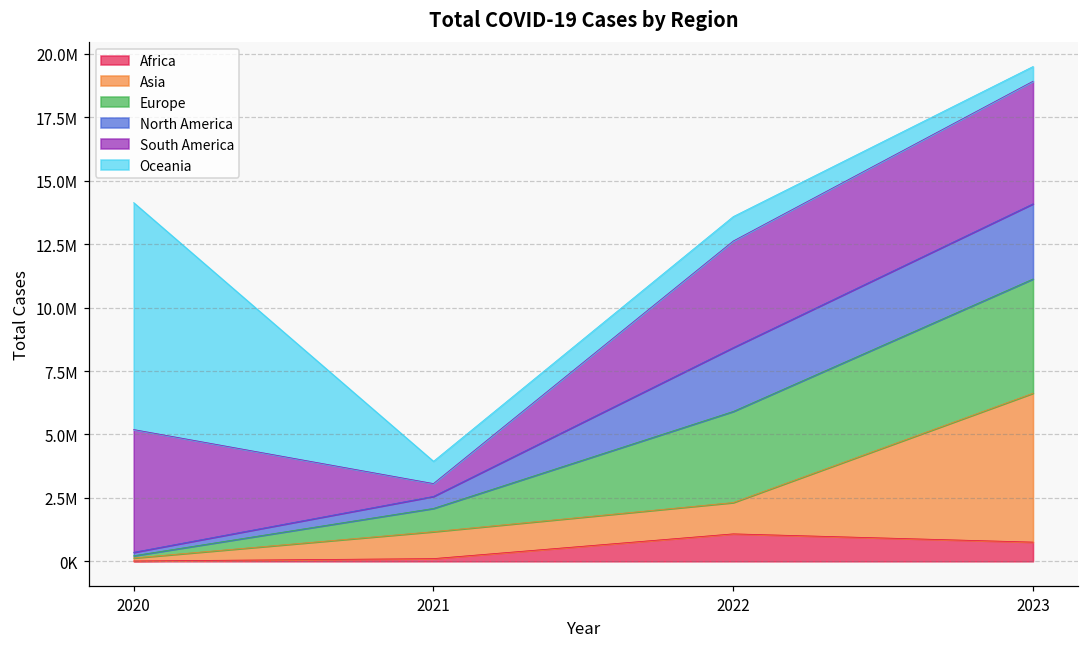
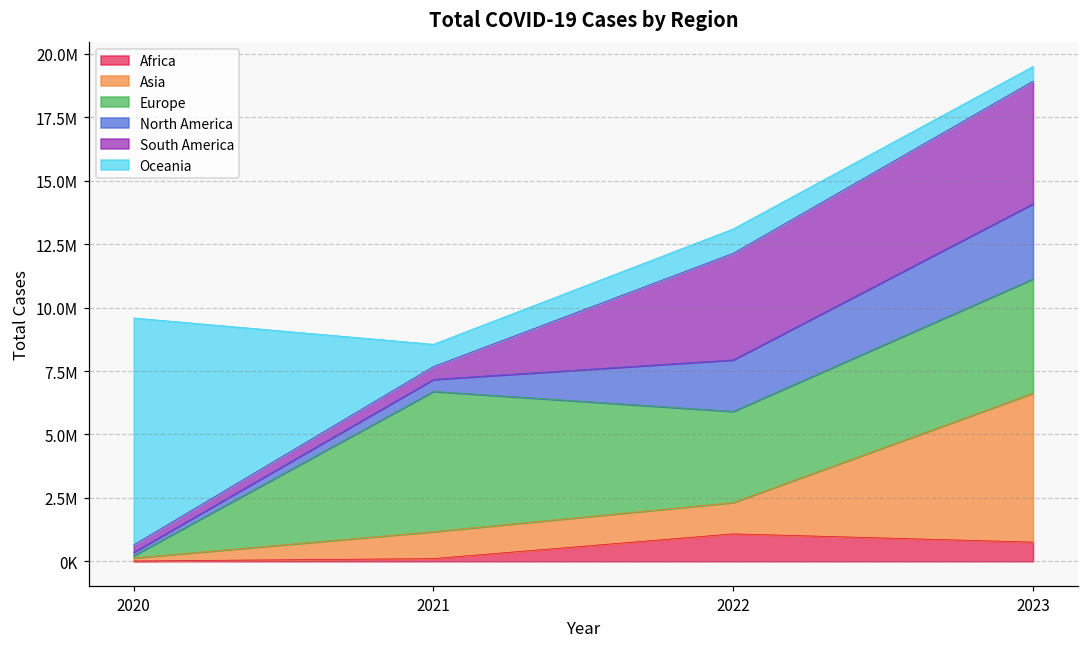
South America, 2020: 4800000 -> 300000
Europe, 2021: 900000 -> 5500000
North America, 2022: 2500000 -> 2000000
